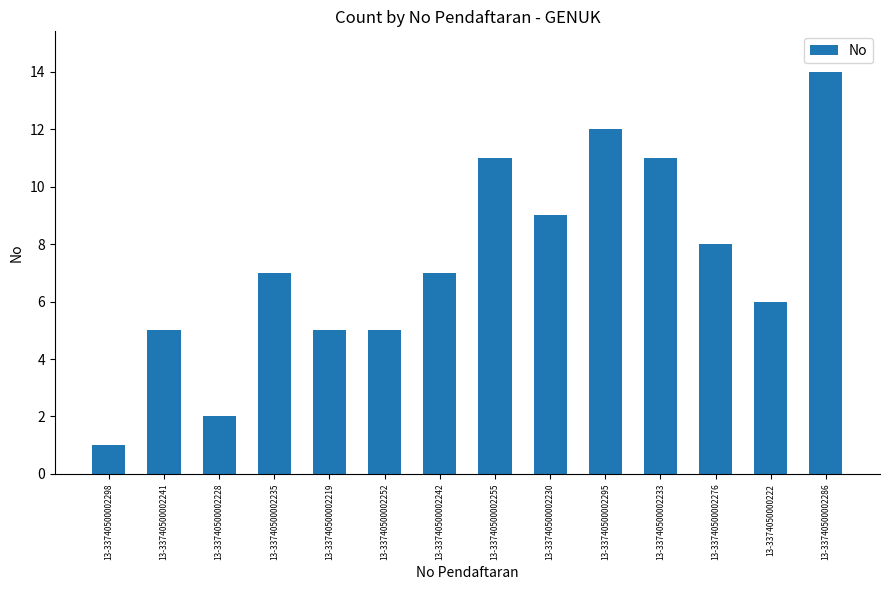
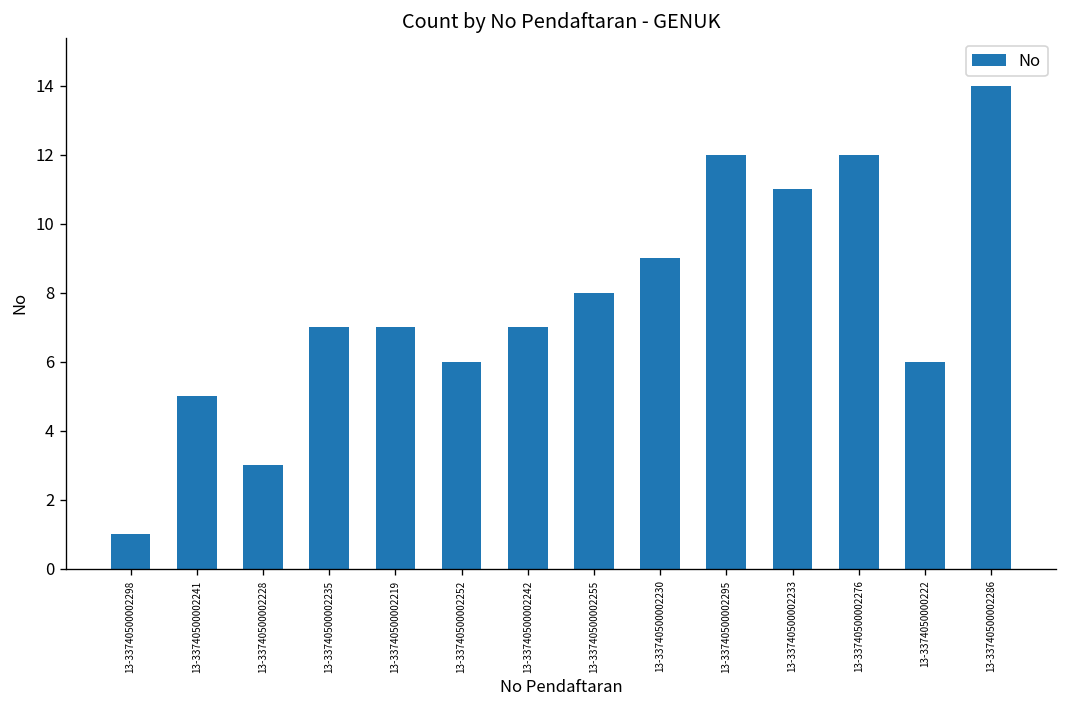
13-33740500002228: 2 -> 3
13-33740500002219: 5 -> 7
13-33740500002252: 5 -> 6
13-33740500002255: 11 -> 8
13-33740500002276: 8 -> 12
